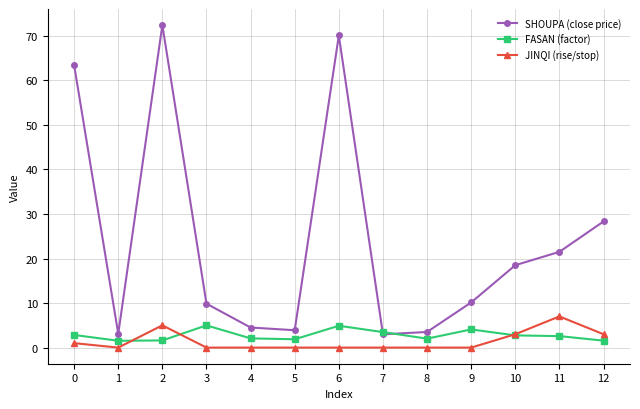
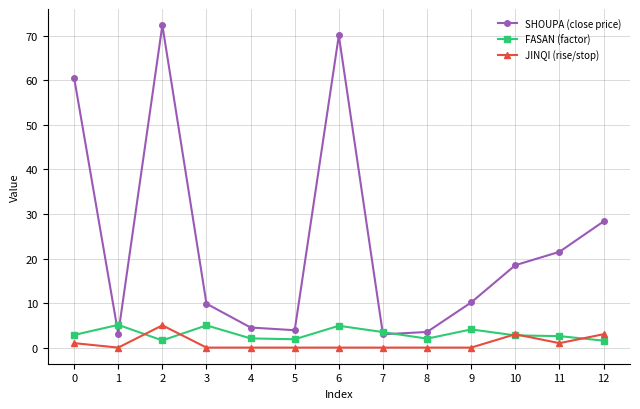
SHOUPA (close price), 0: 63 -> 61
FASAN (factor), 1: 2 -> 5
JINQI (rise/stop), 11: 7 -> 1
